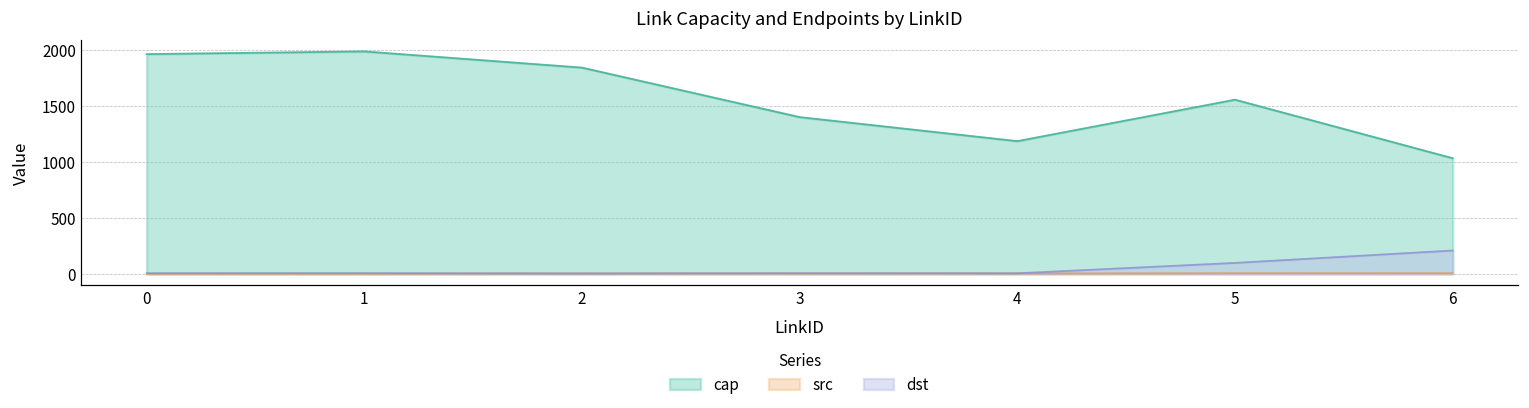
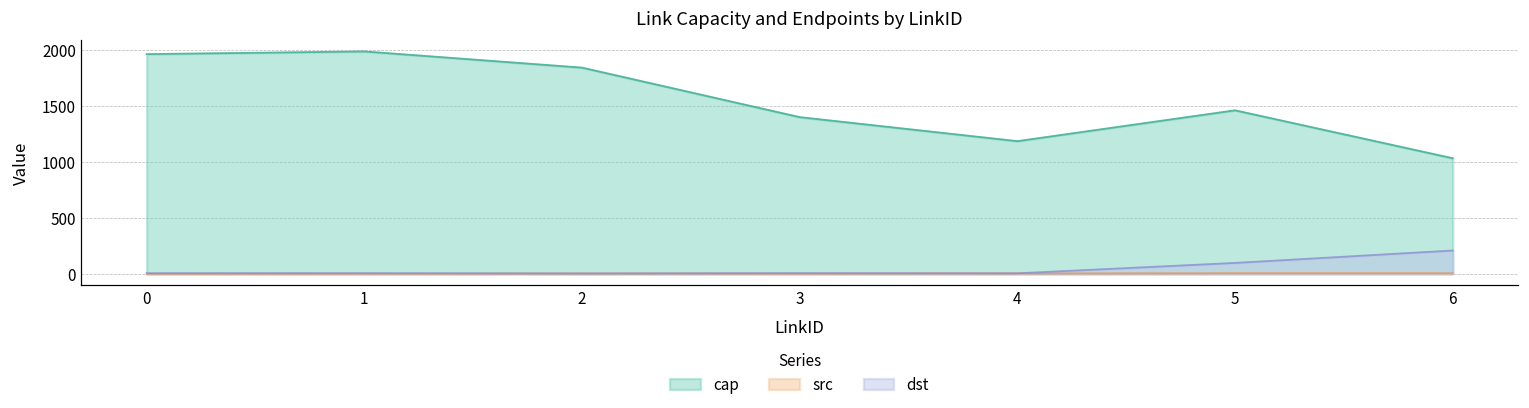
cap, 5: 1560 -> 1460
